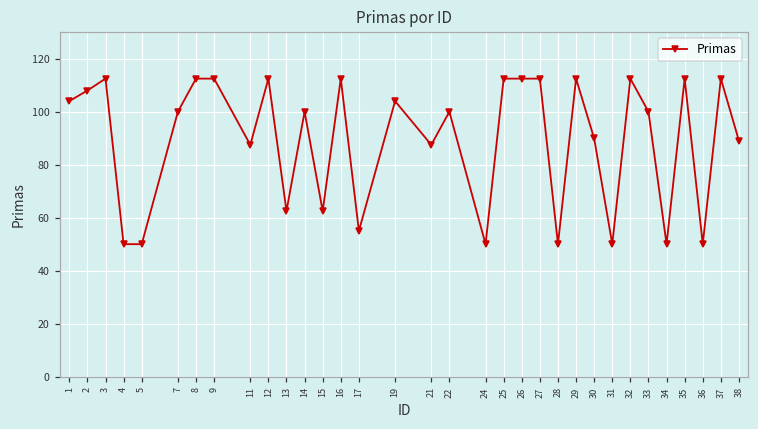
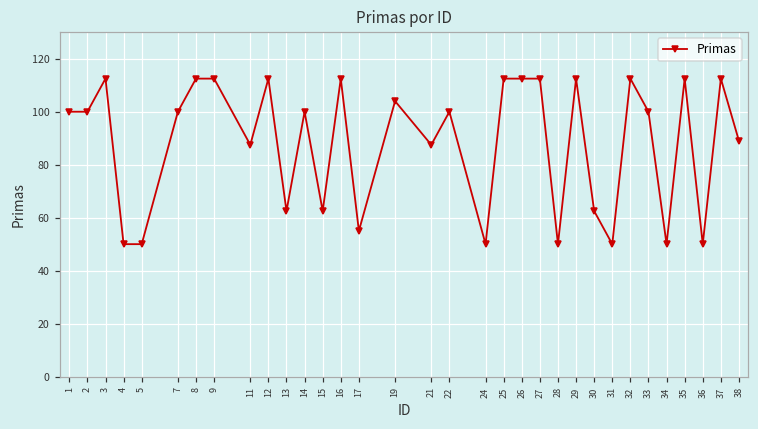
1: 104 -> 100
2: 108 -> 100
30: 90 -> 63
